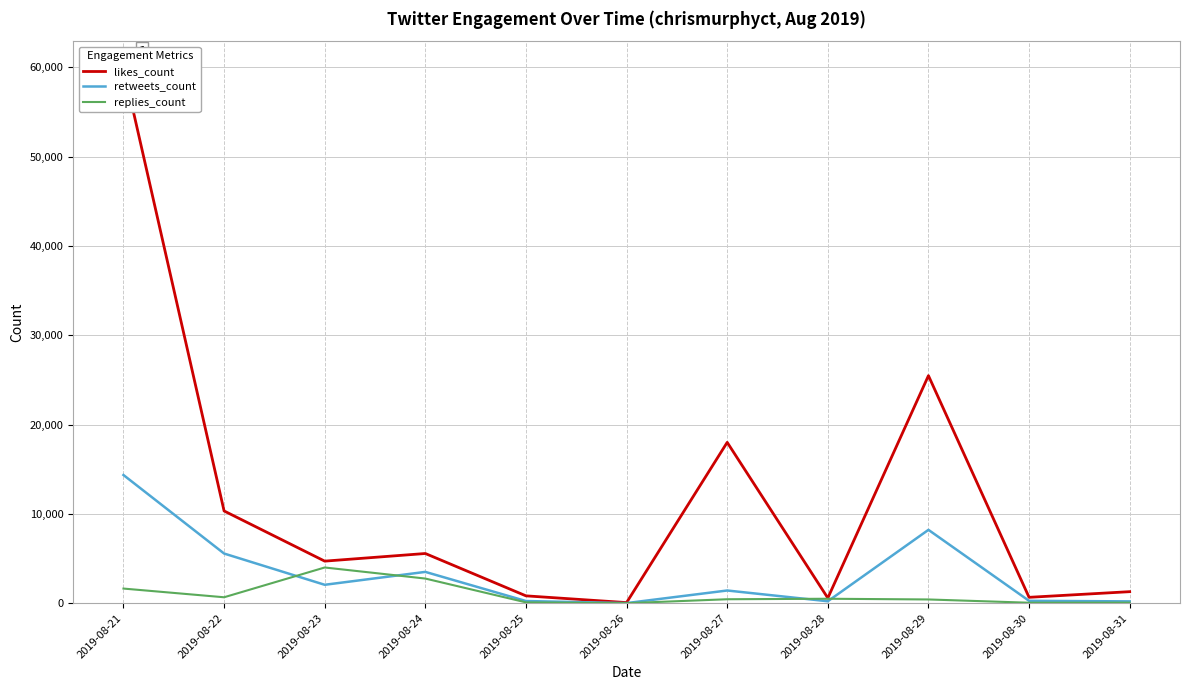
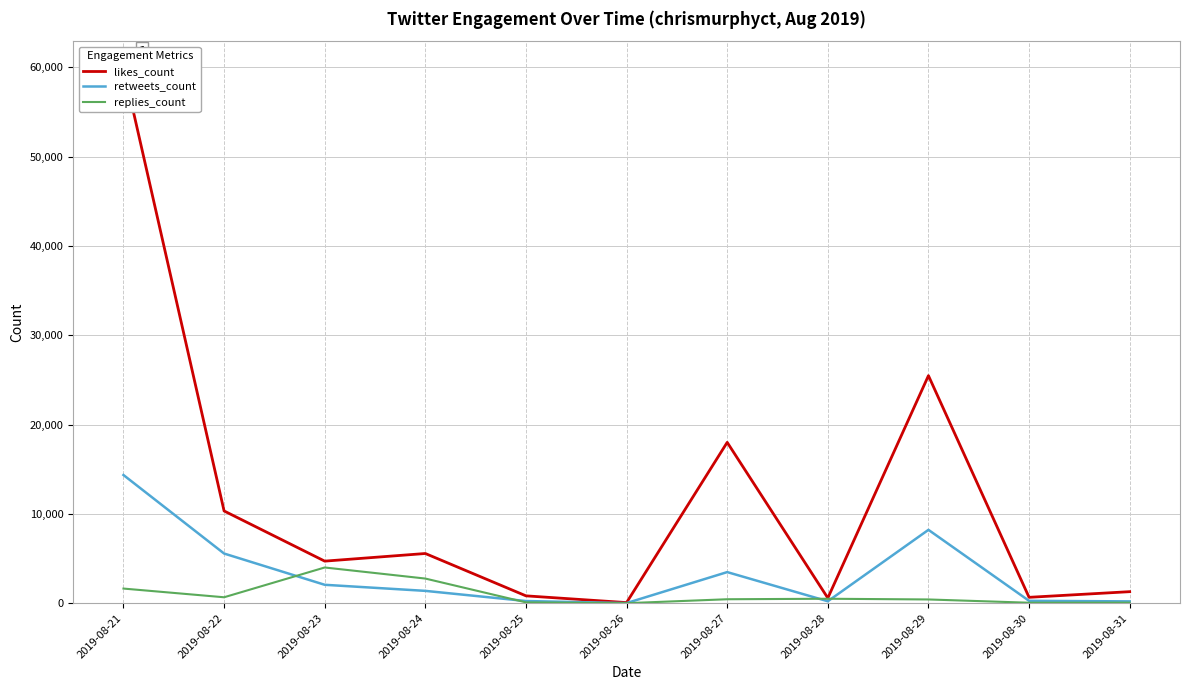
retweets_count, 2019-08-24: 4,000 -> 1,000
retweets_count, 2019-08-27: 1,000 -> 3,000
